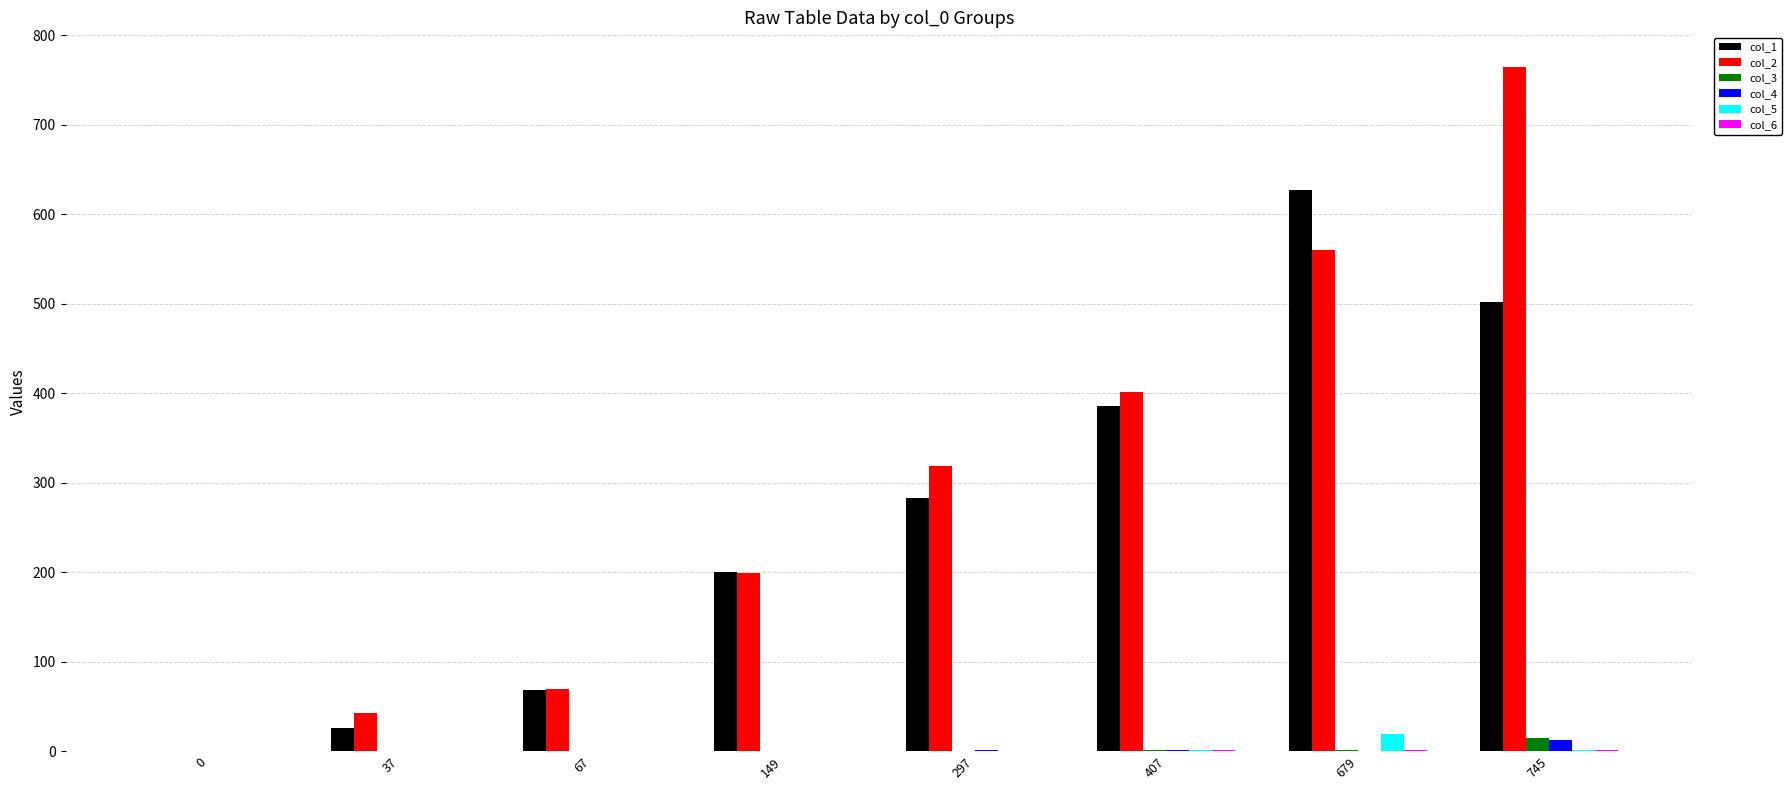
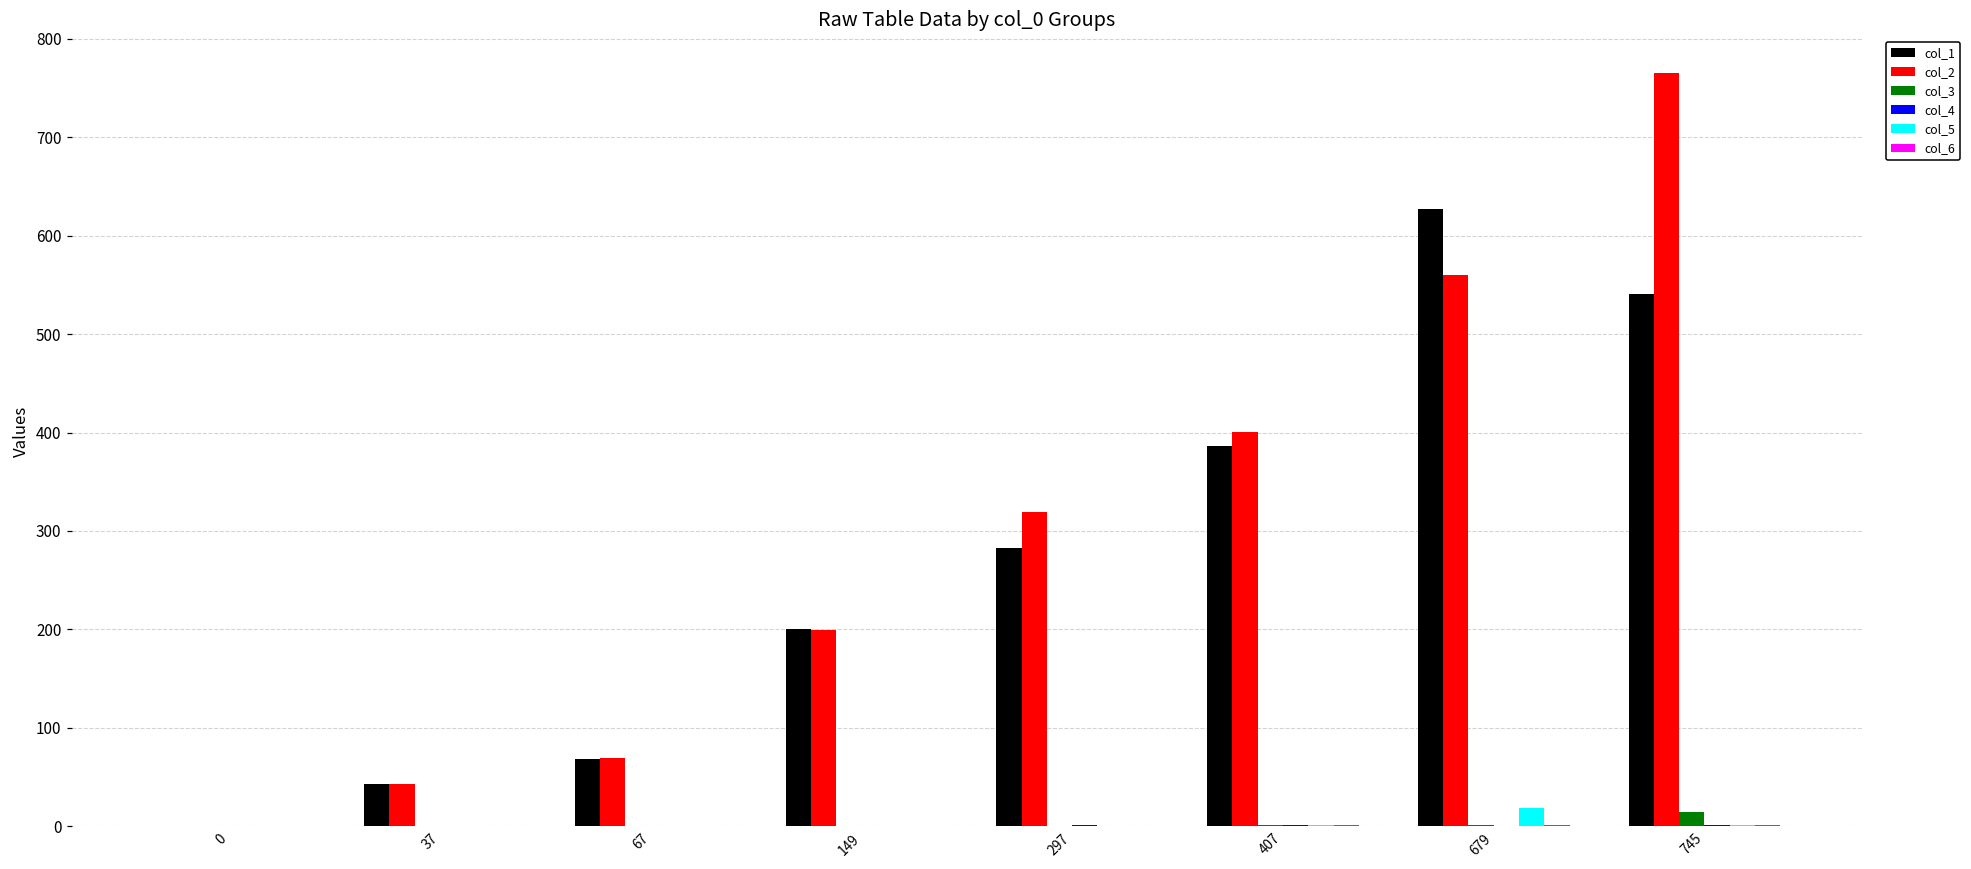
col_1, 37: 30 -> 40
col_1, 745: 500 -> 540
col_4, 745: 10 -> 0
